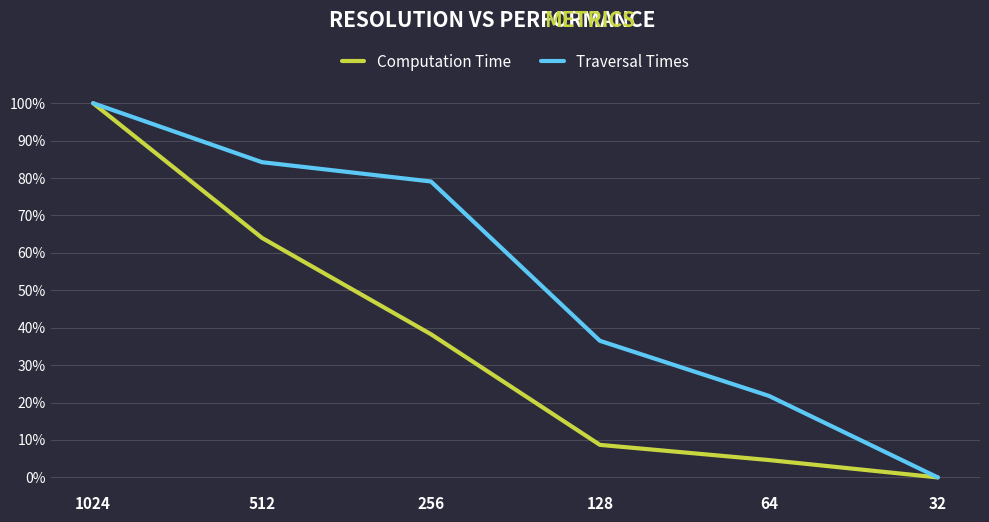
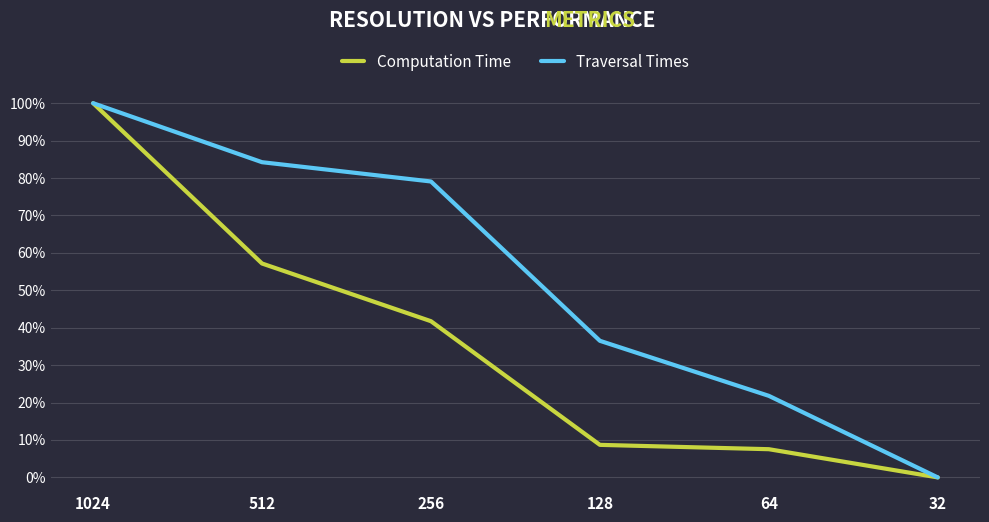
Computation Time, 512: 64% -> 57%
Computation Time, 256: 38% -> 42%
Computation Time, 64: 5% -> 8%
